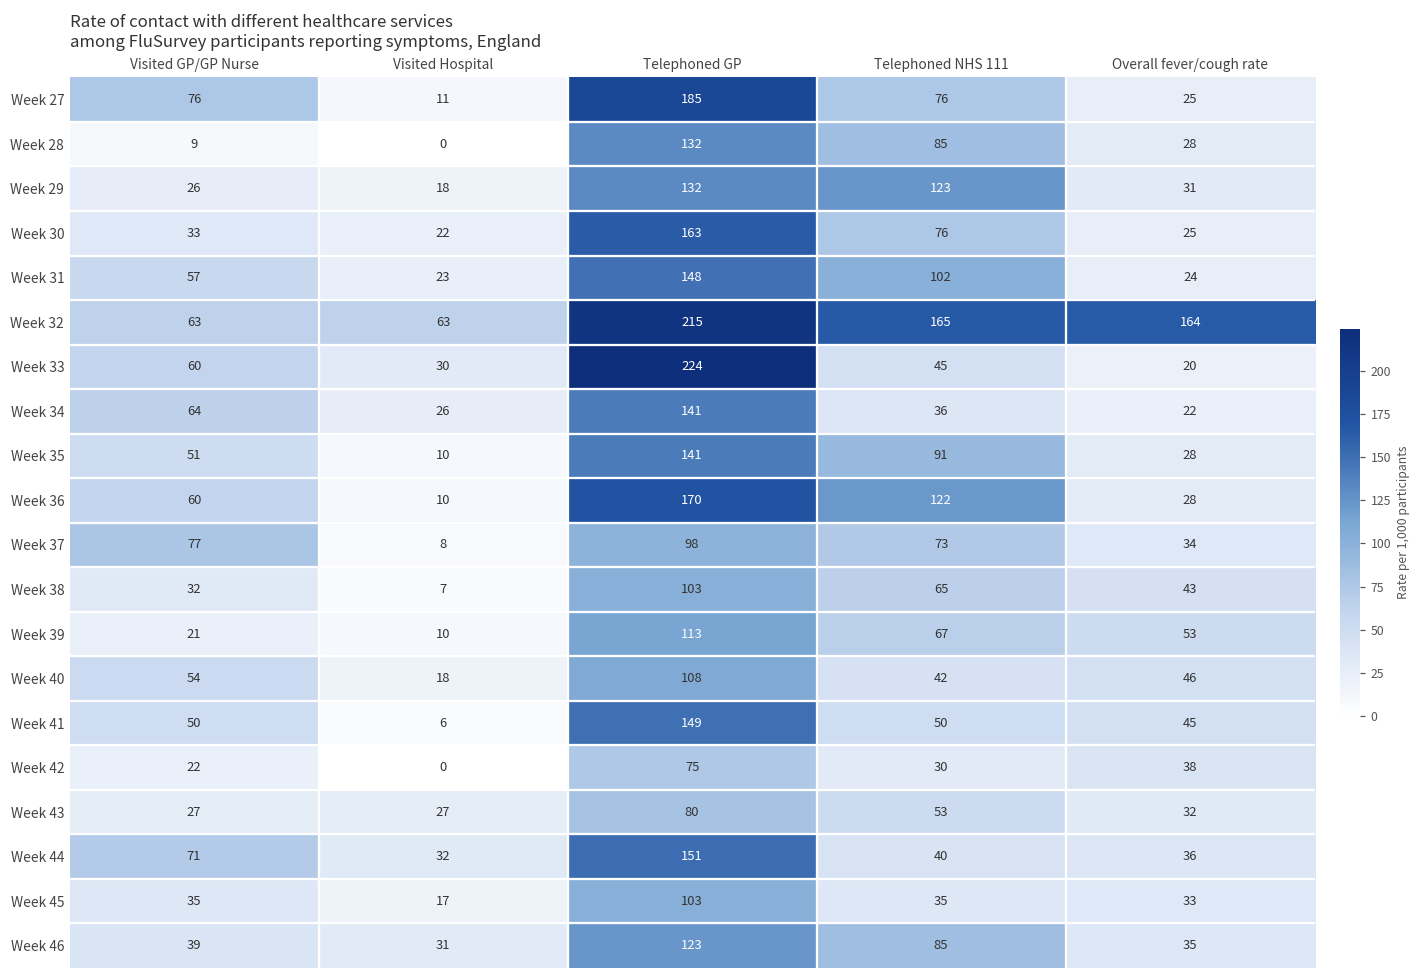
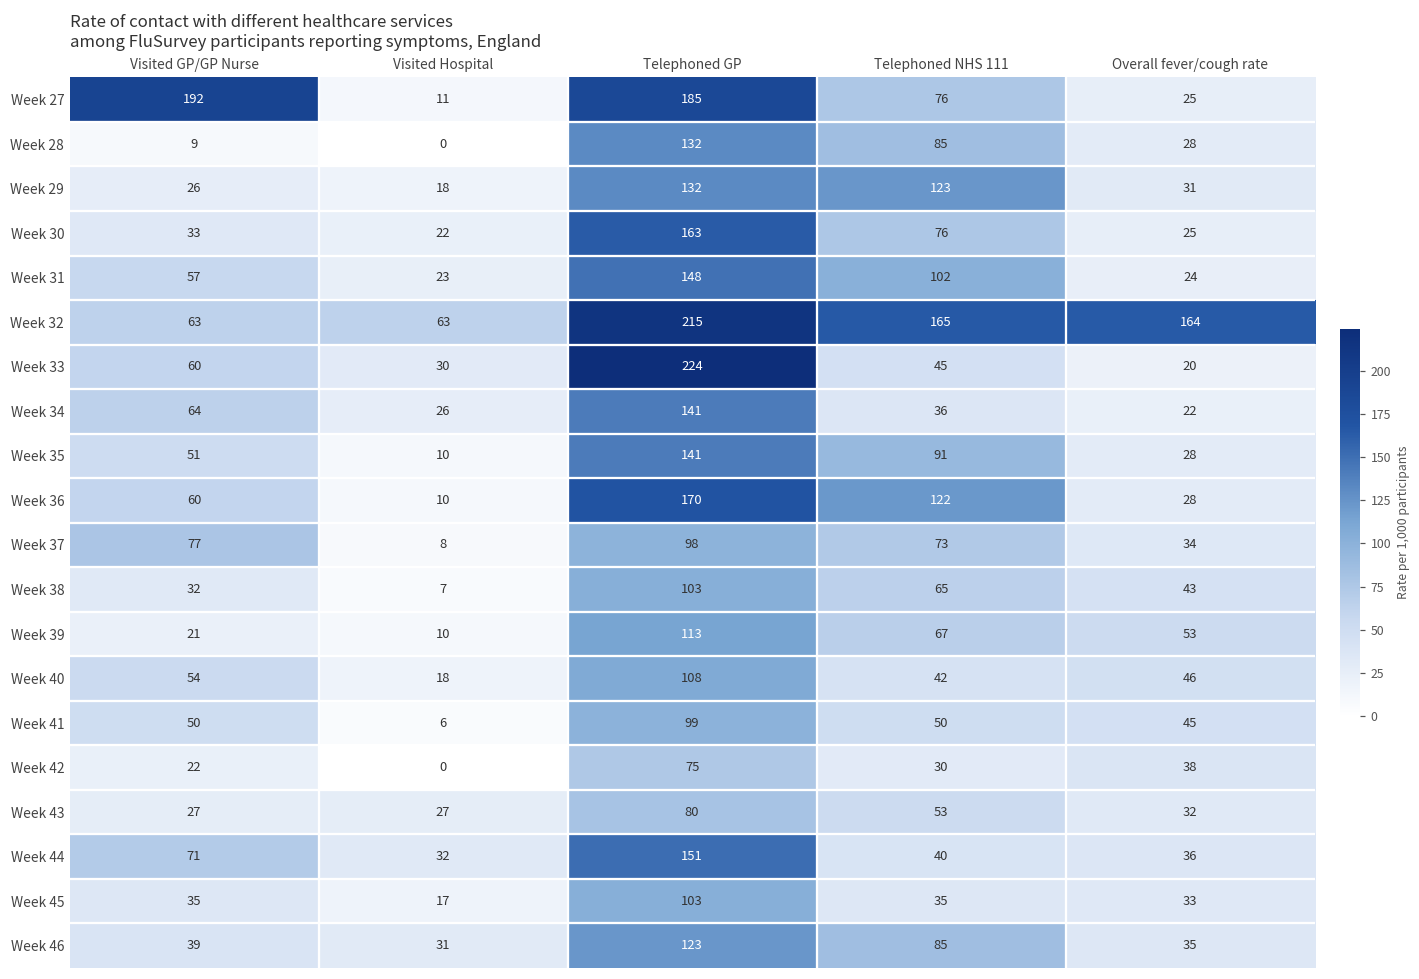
Week 27, Visited GP/GP Nurse: 76 -> 192
Week 41, Telephoned GP: 149 -> 99
